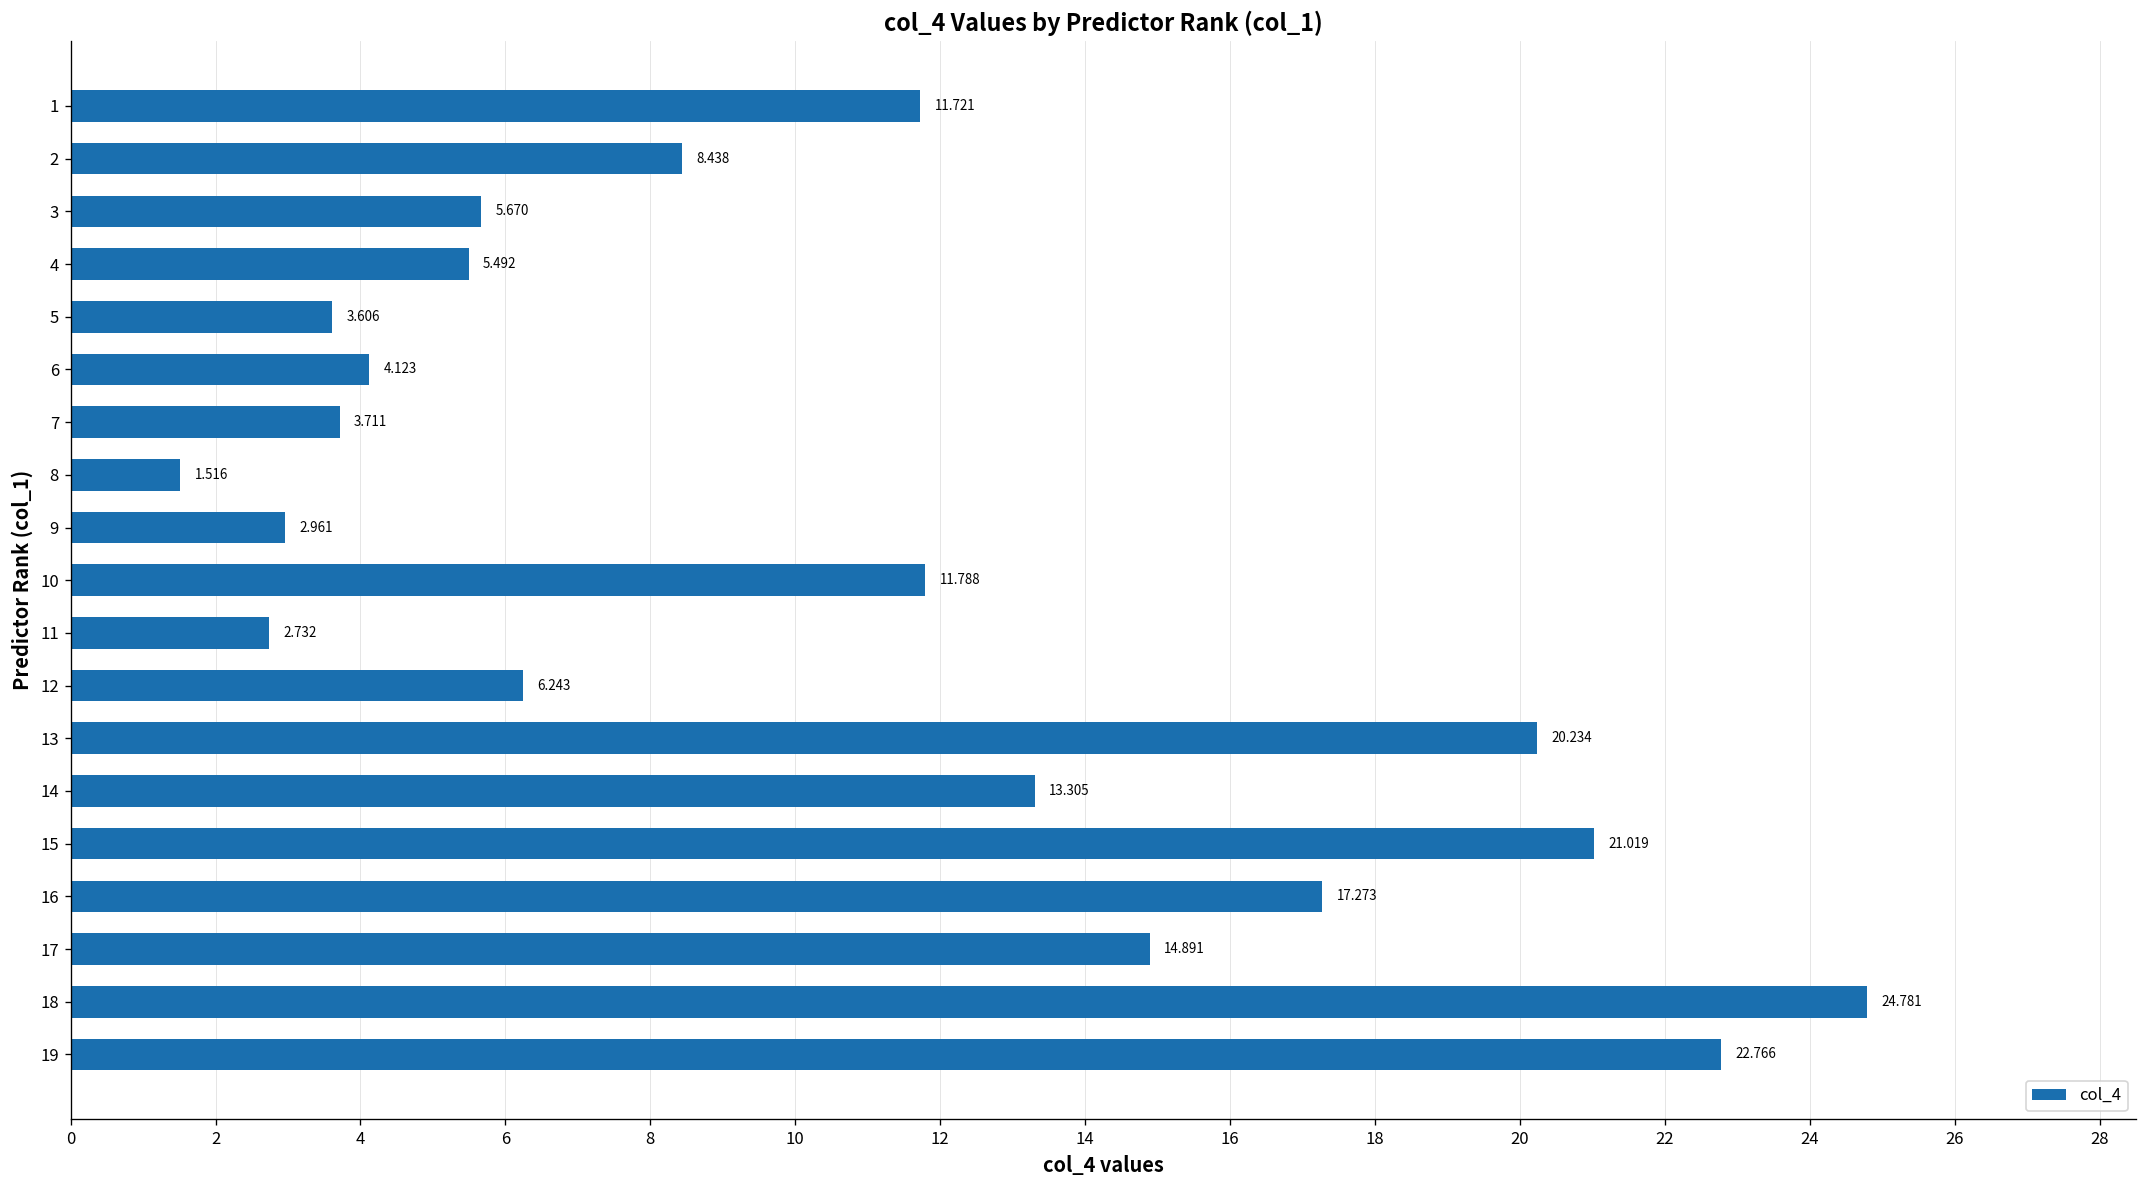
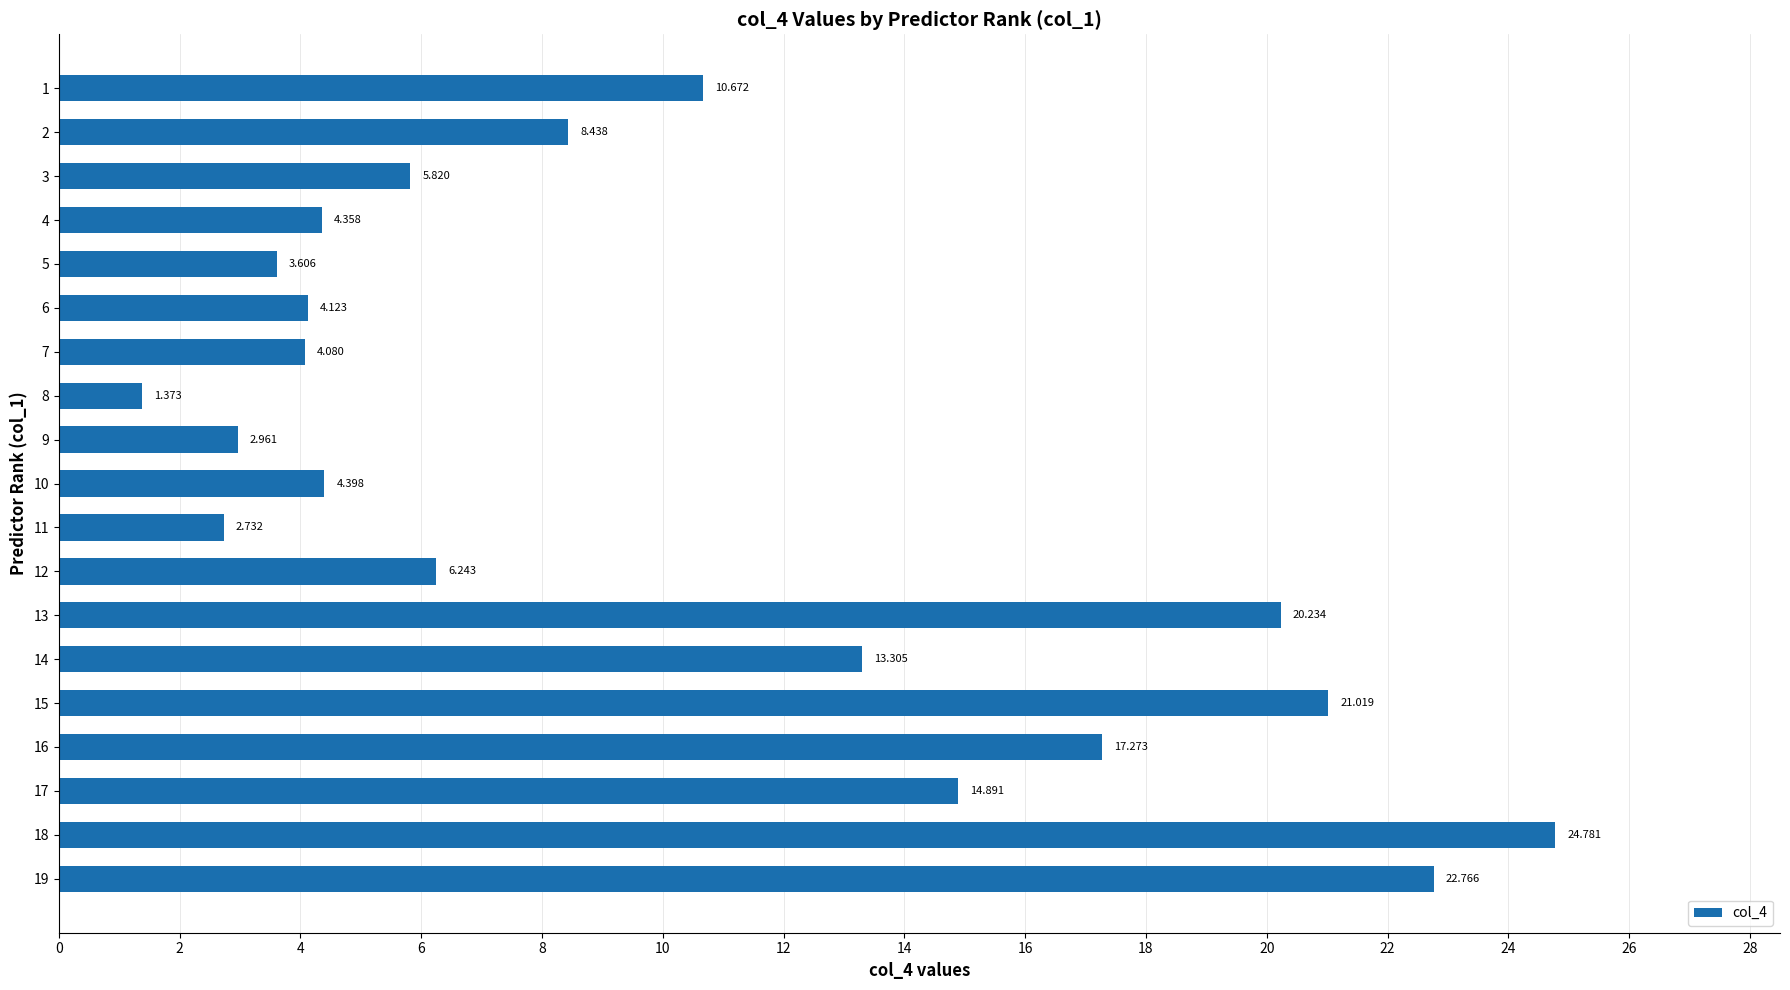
1: 11.721 -> 10.672
3: 5.670 -> 5.820
4: 5.492 -> 4.358
7: 3.711 -> 4.080
8: 1.516 -> 1.373
10: 11.788 -> 4.398
